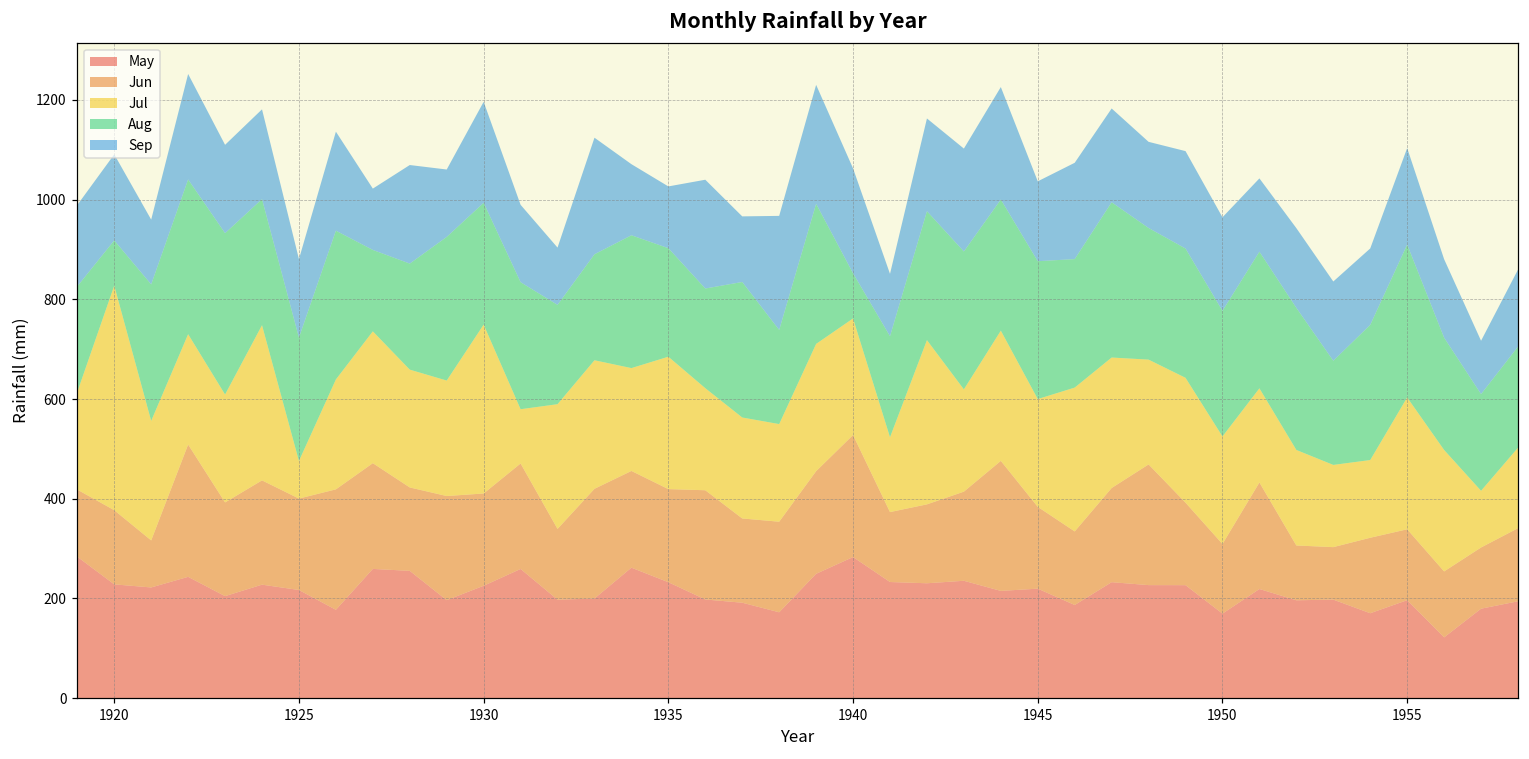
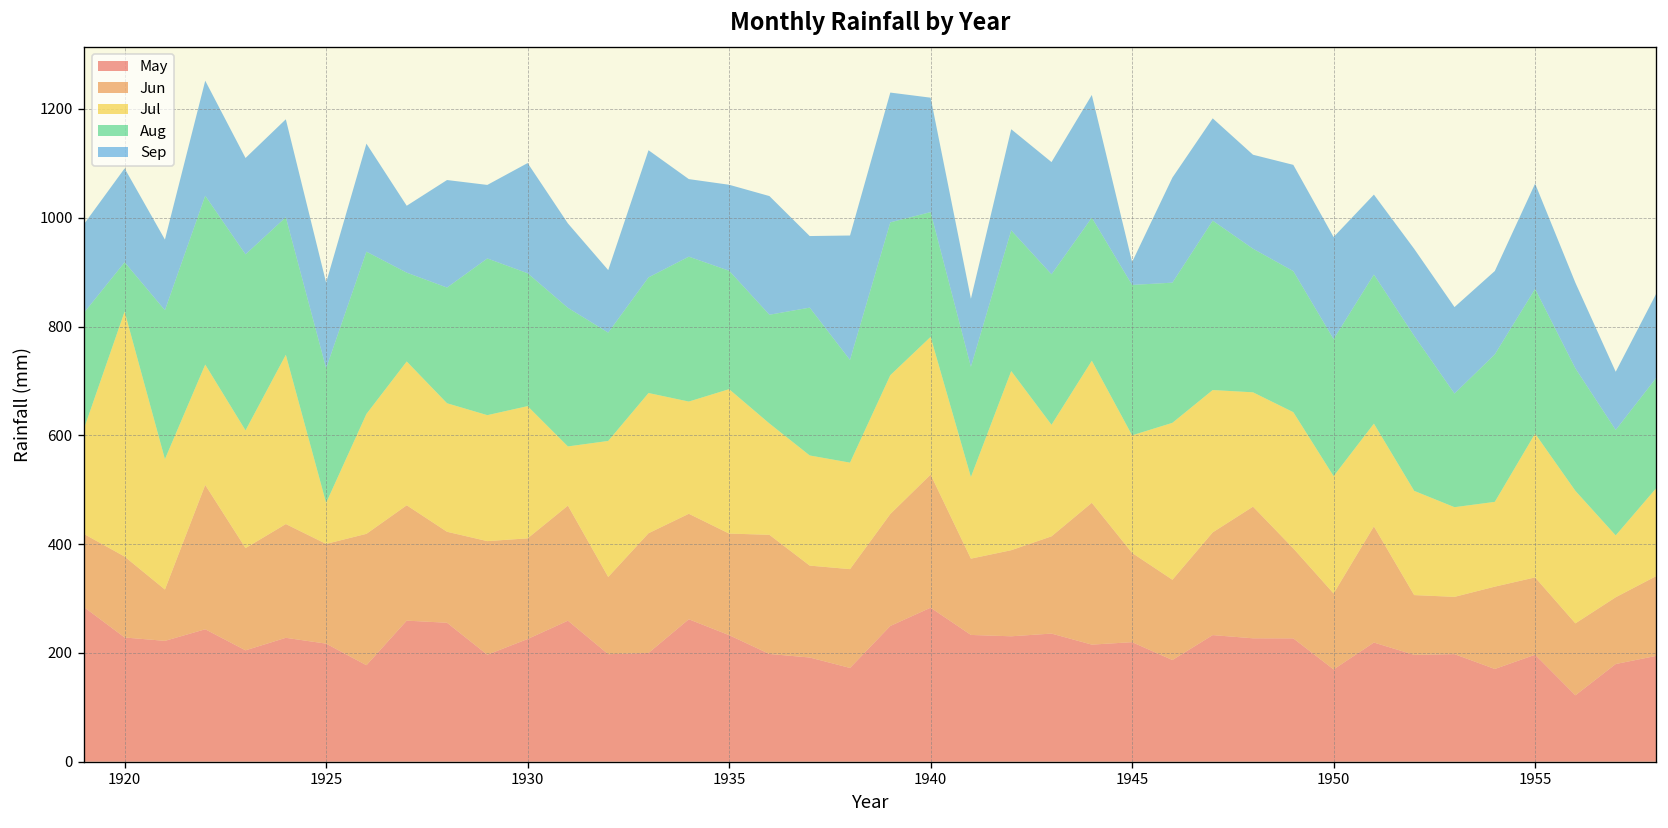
Jul, 1930: 340 -> 240
Sep, 1935: 120 -> 160
Jul, 1940: 230 -> 250
Aug, 1940: 90 -> 230
Sep, 1945: 160 -> 40
Aug, 1955: 310 -> 270
